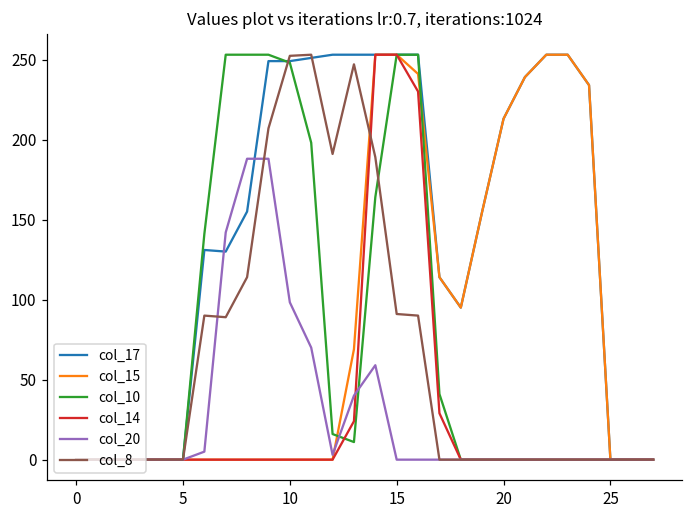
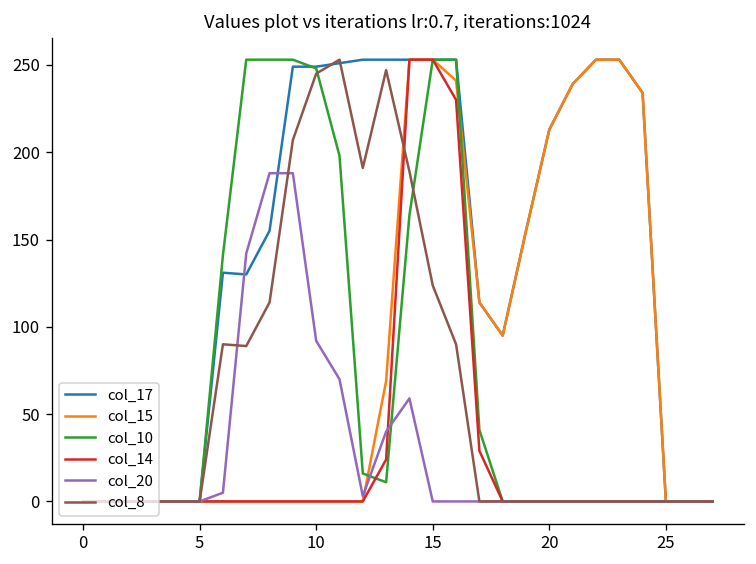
col_20, 10: 98 -> 92
col_8, 10: 252 -> 245
col_8, 15: 91 -> 124
